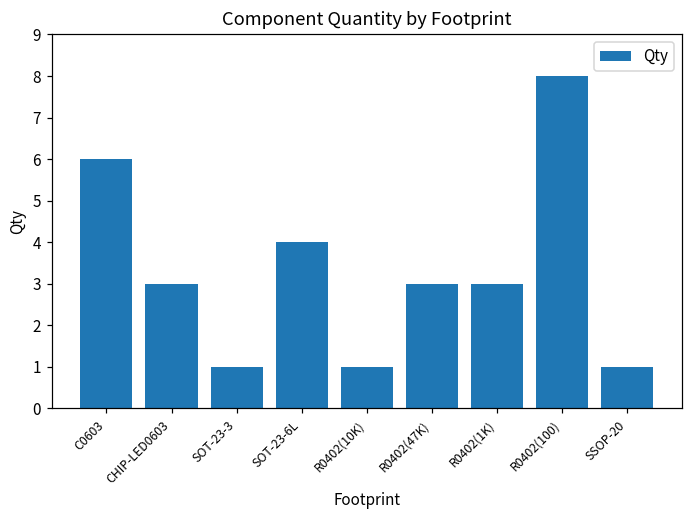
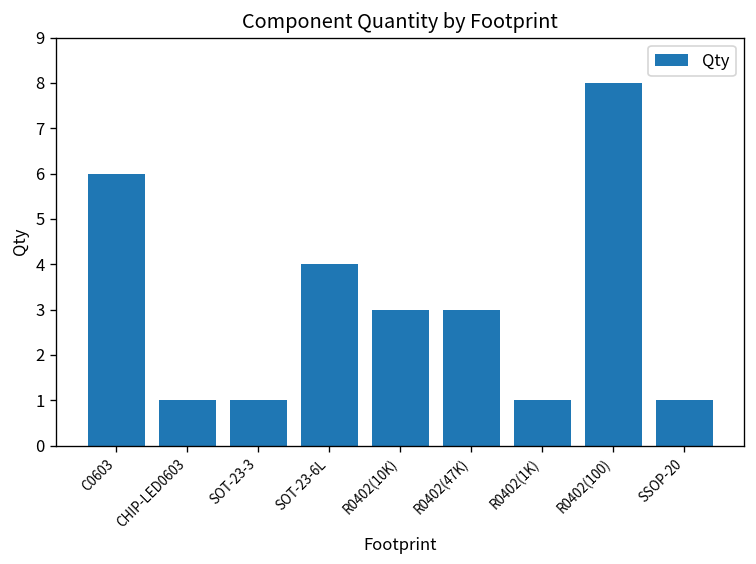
CHIP-LED0603: 3 -> 1
R0402(10K): 1 -> 3
R0402(1K): 3 -> 1
